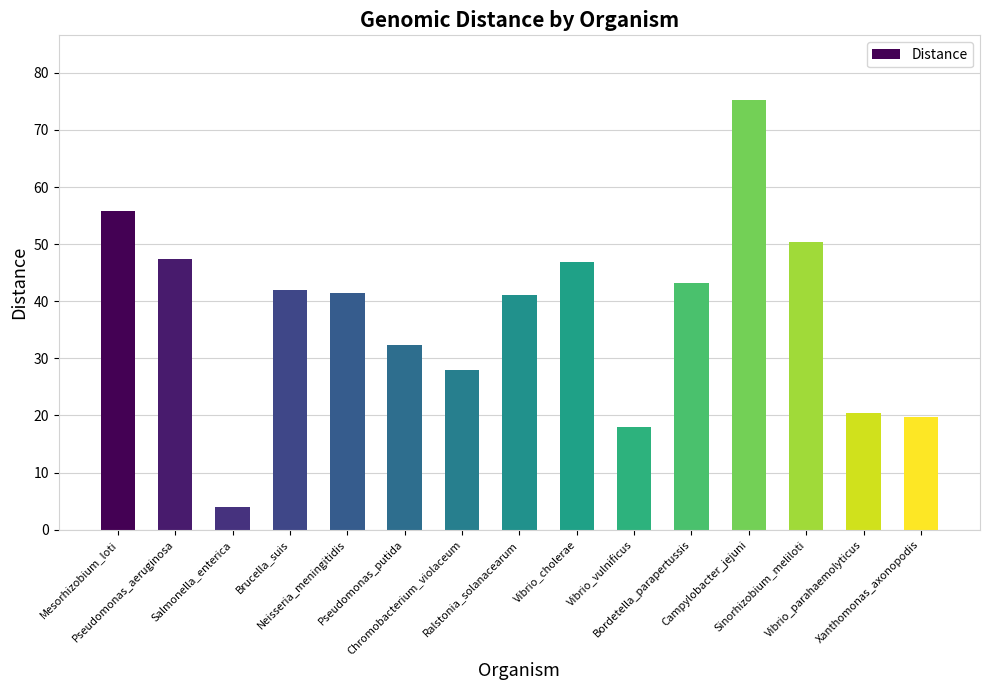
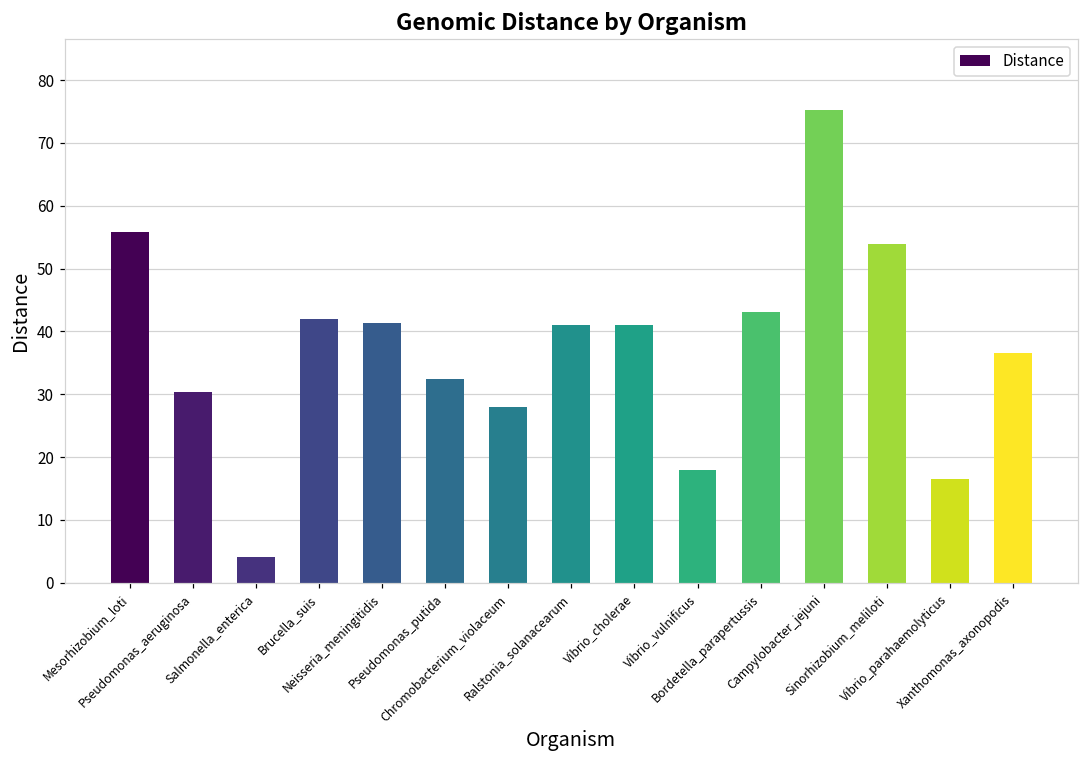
Pseudomonas_aeruginosa: 47 -> 30
Vibrio_cholerae: 47 -> 41
Sinorhizobium_meliloti: 50 -> 54
Vibrio_parahaemolyticus: 20 -> 17
Xanthomonas_axonopodis: 20 -> 36
